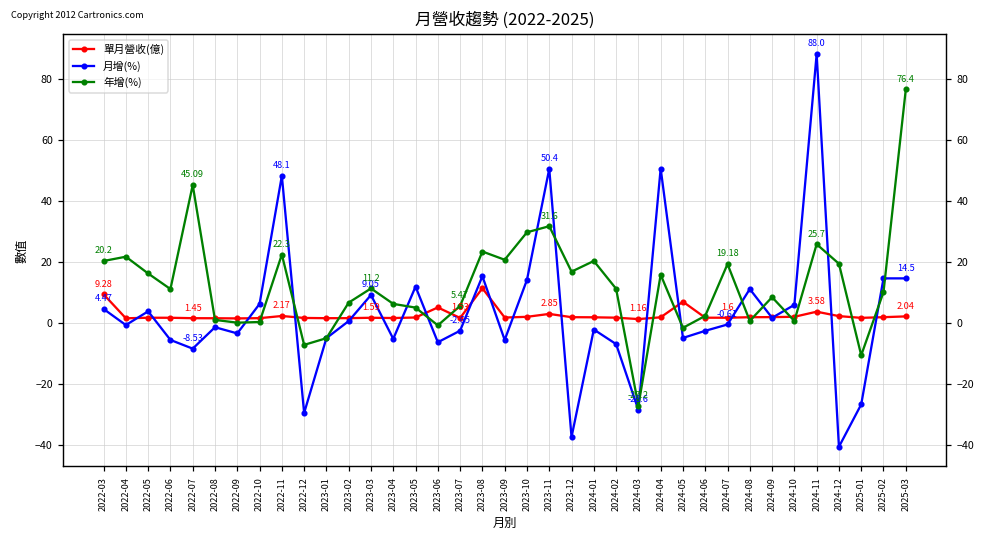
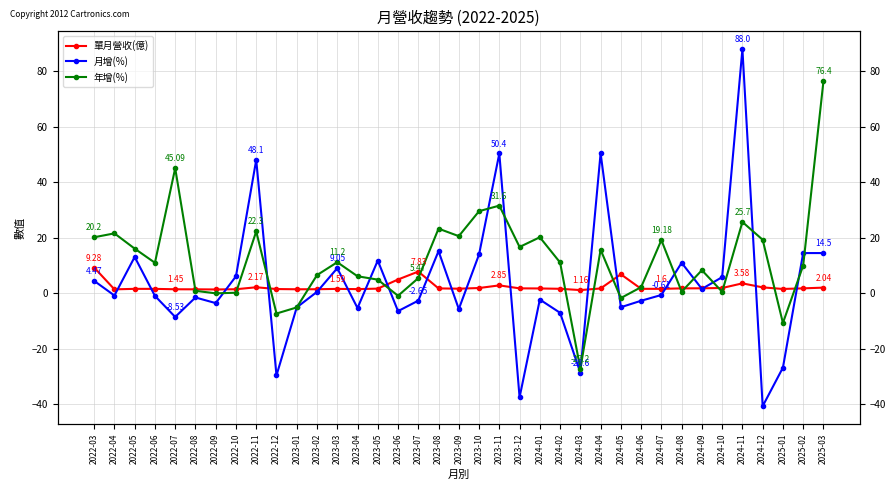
月增(%), 2022-05: 4 -> 13
月增(%), 2022-06: -6 -> -1
單月營收(億), 2023-07: 1.53 -> 7.83
單月營收(億), 2023-08: 11 -> 2
